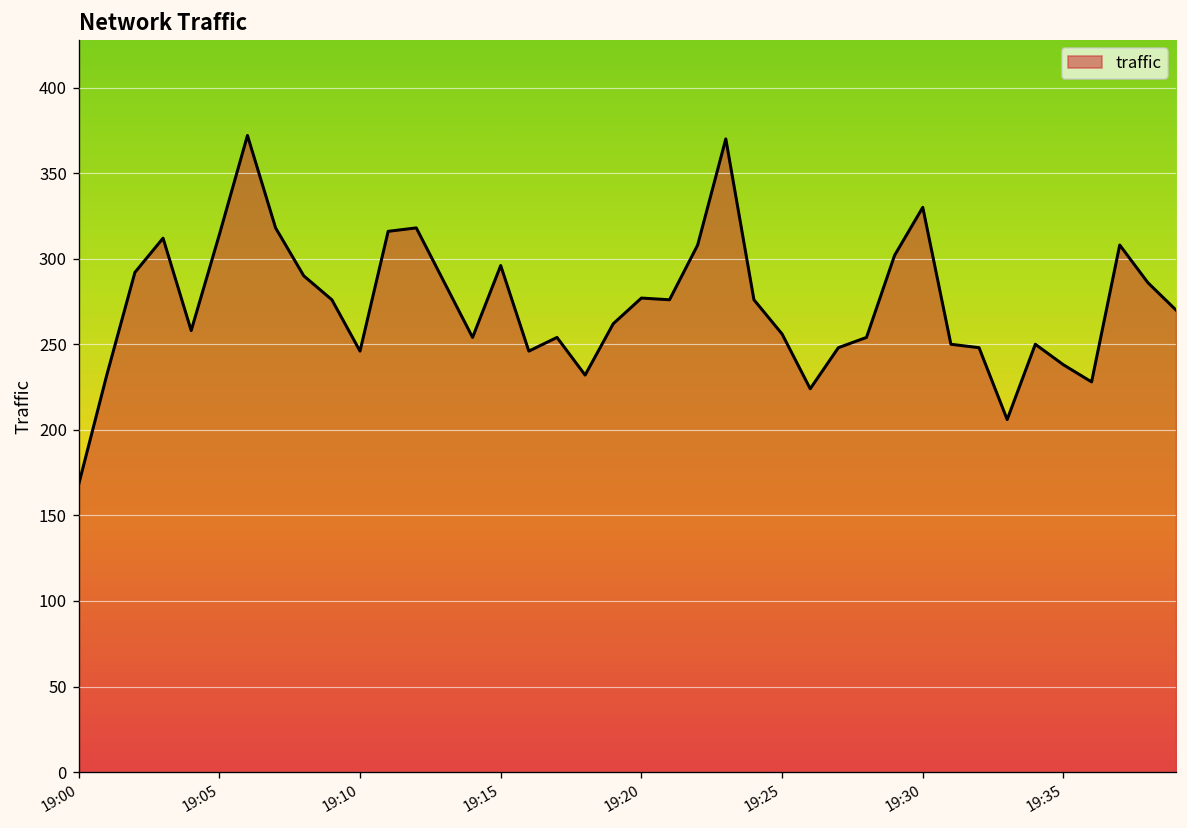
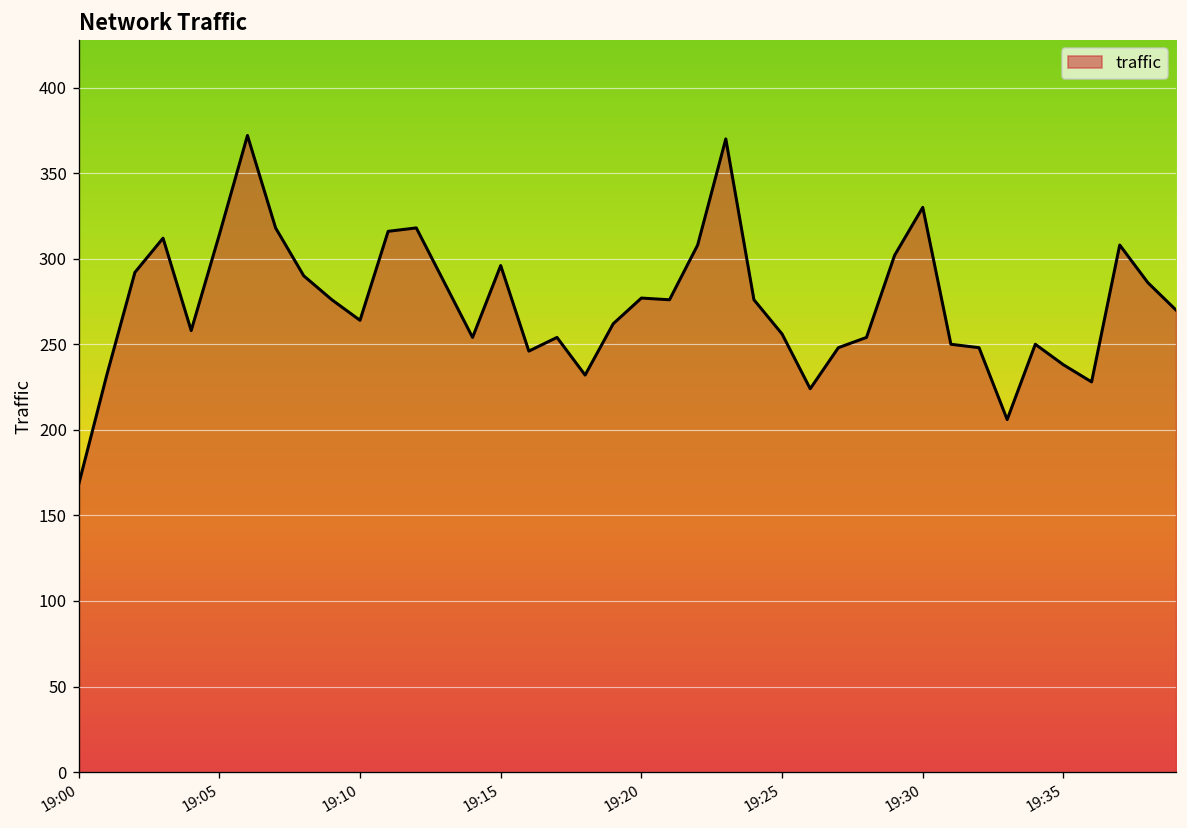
19:10: 246 -> 264
